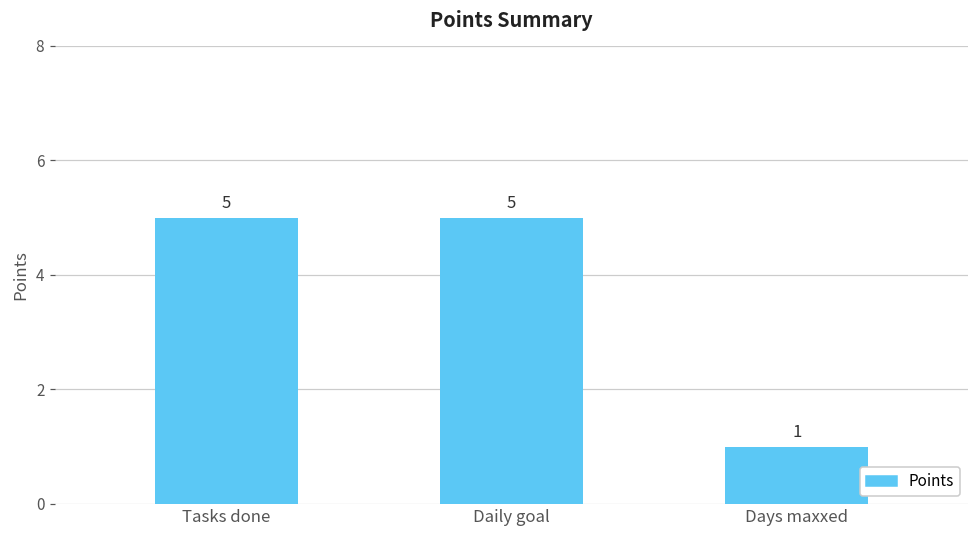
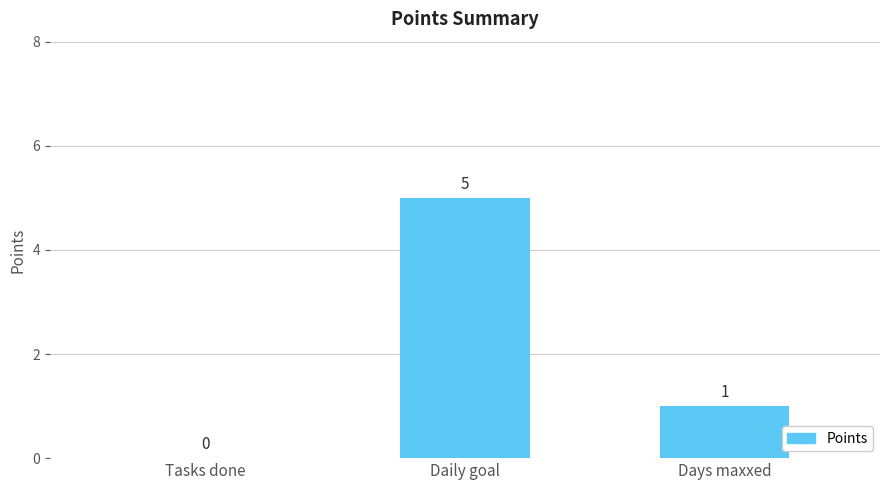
Tasks done: 5 -> 0
